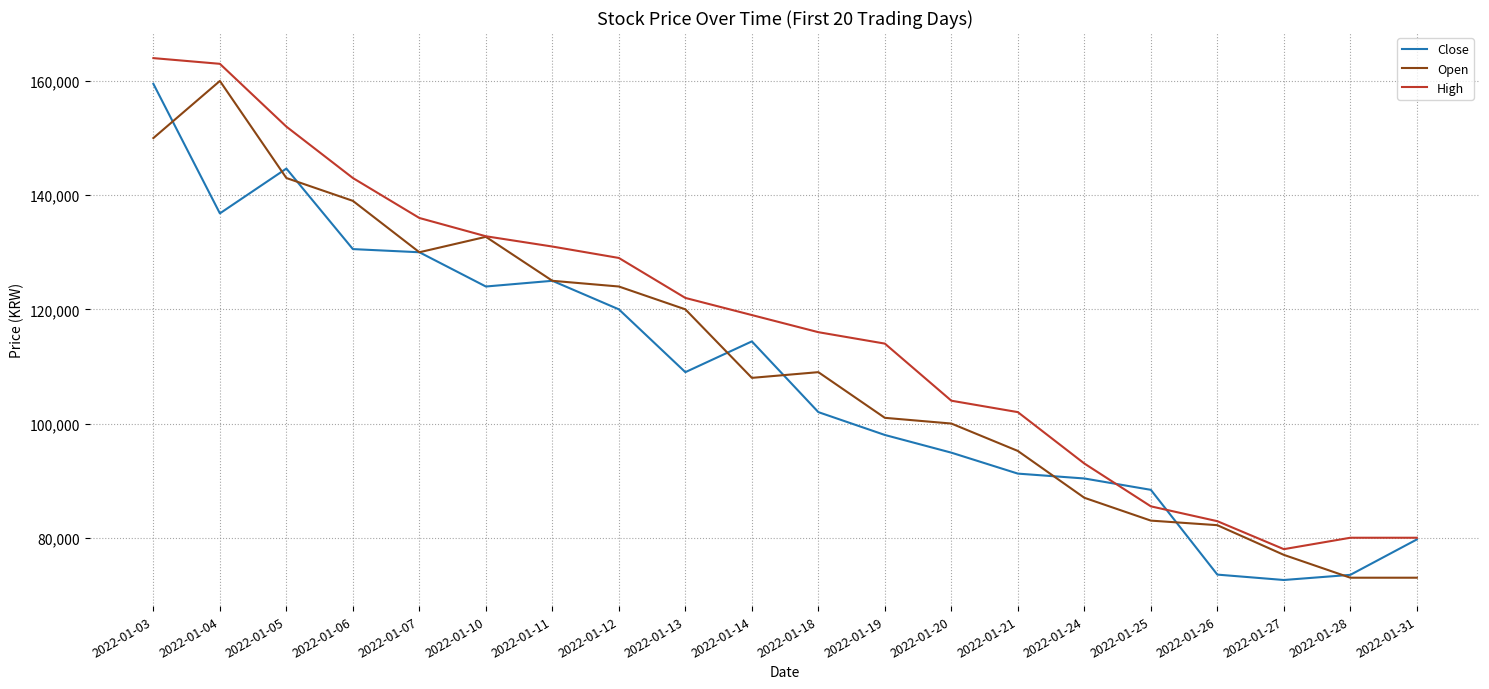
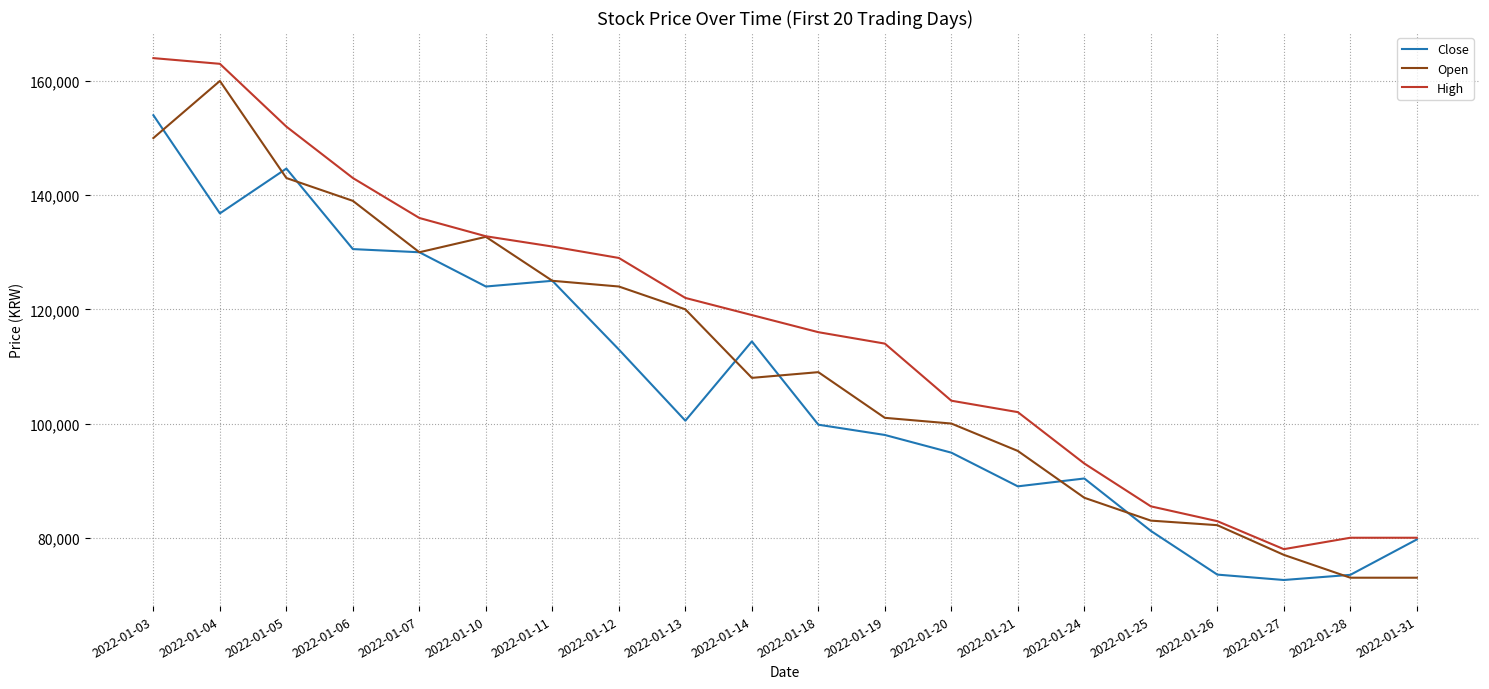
Close, 2022-01-03: 159,000 -> 154,000
Close, 2022-01-12: 120,000 -> 113,000
Close, 2022-01-13: 109,000 -> 100,000
Close, 2022-01-18: 102,000 -> 100,000
Close, 2022-01-21: 91,000 -> 89,000
Close, 2022-01-25: 88,000 -> 81,000
